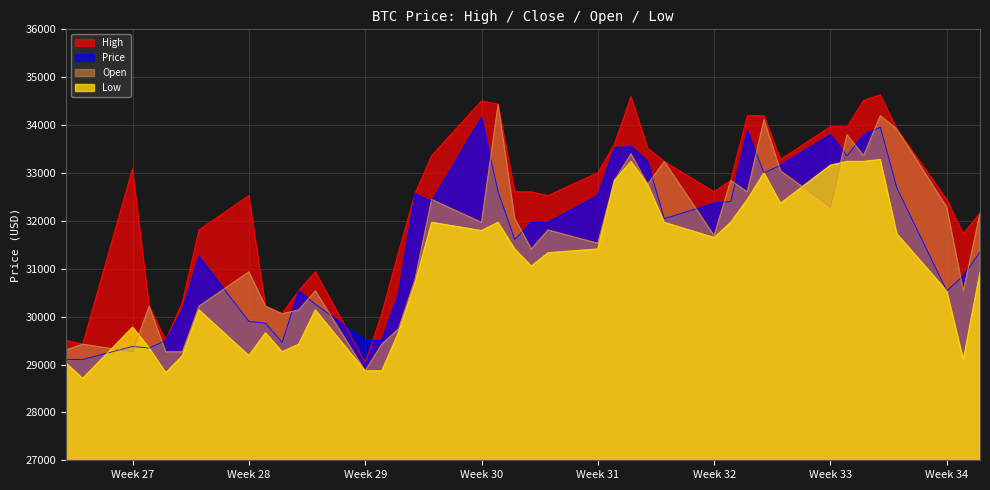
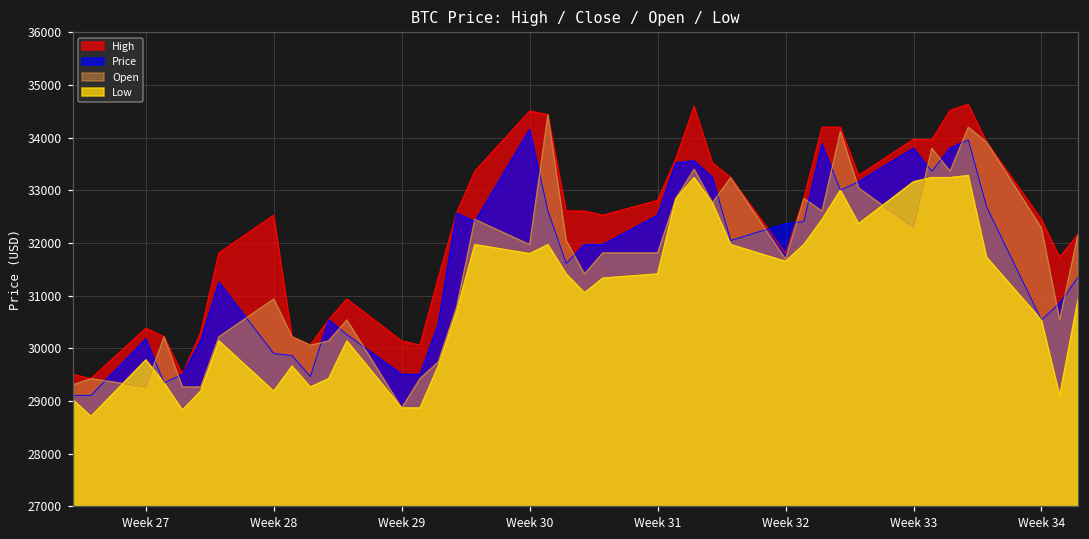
High, Week 27: 33100 -> 30400
Price, Week 27: 29400 -> 30200
High, Week 29: 29000 -> 30100
High, Week 31: 33000 -> 32800
Open, Week 31: 31500 -> 31800
High, Week 32: 32600 -> 31800
